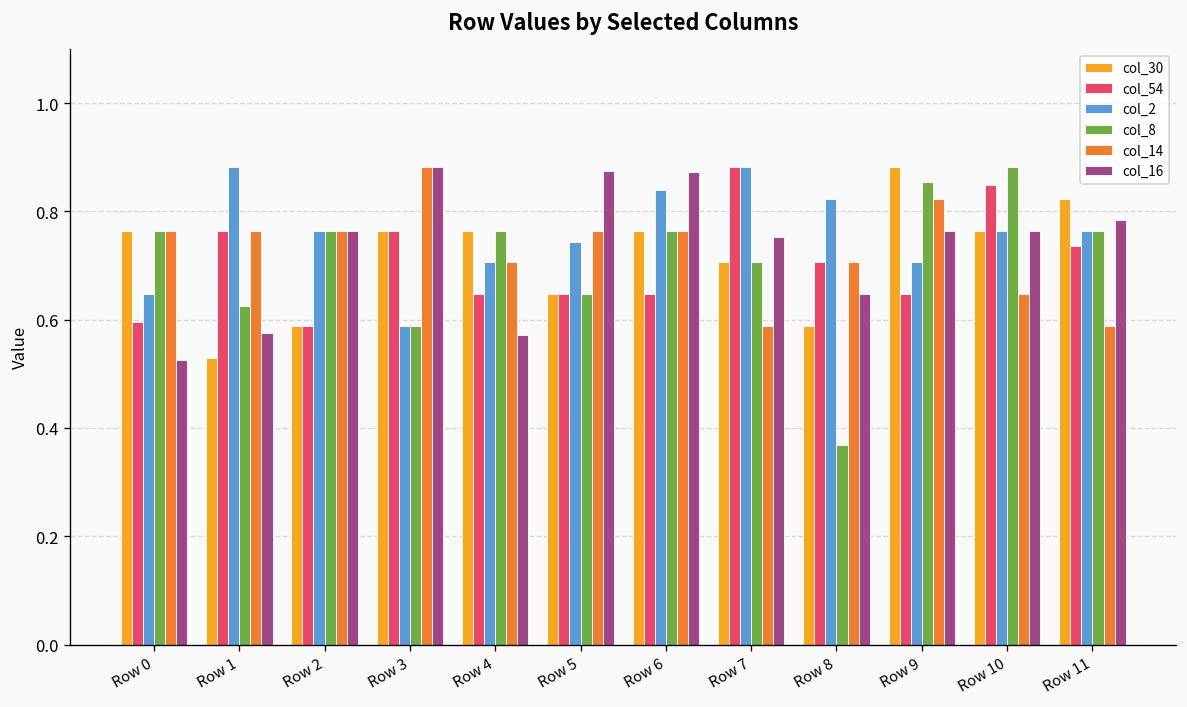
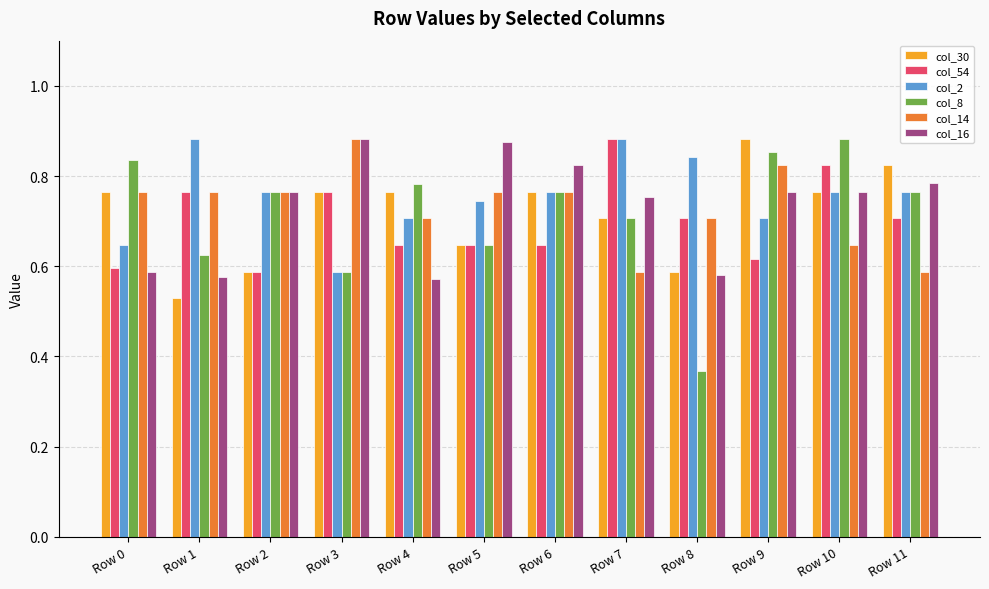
col_8, Row 0: 0.76 -> 0.83
col_16, Row 0: 0.53 -> 0.59
col_8, Row 4: 0.76 -> 0.78
col_2, Row 6: 0.84 -> 0.76
col_16, Row 6: 0.87 -> 0.82
col_2, Row 8: 0.82 -> 0.84
col_16, Row 8: 0.65 -> 0.58
col_54, Row 9: 0.65 -> 0.62
col_54, Row 10: 0.85 -> 0.82
col_54, Row 11: 0.74 -> 0.71
